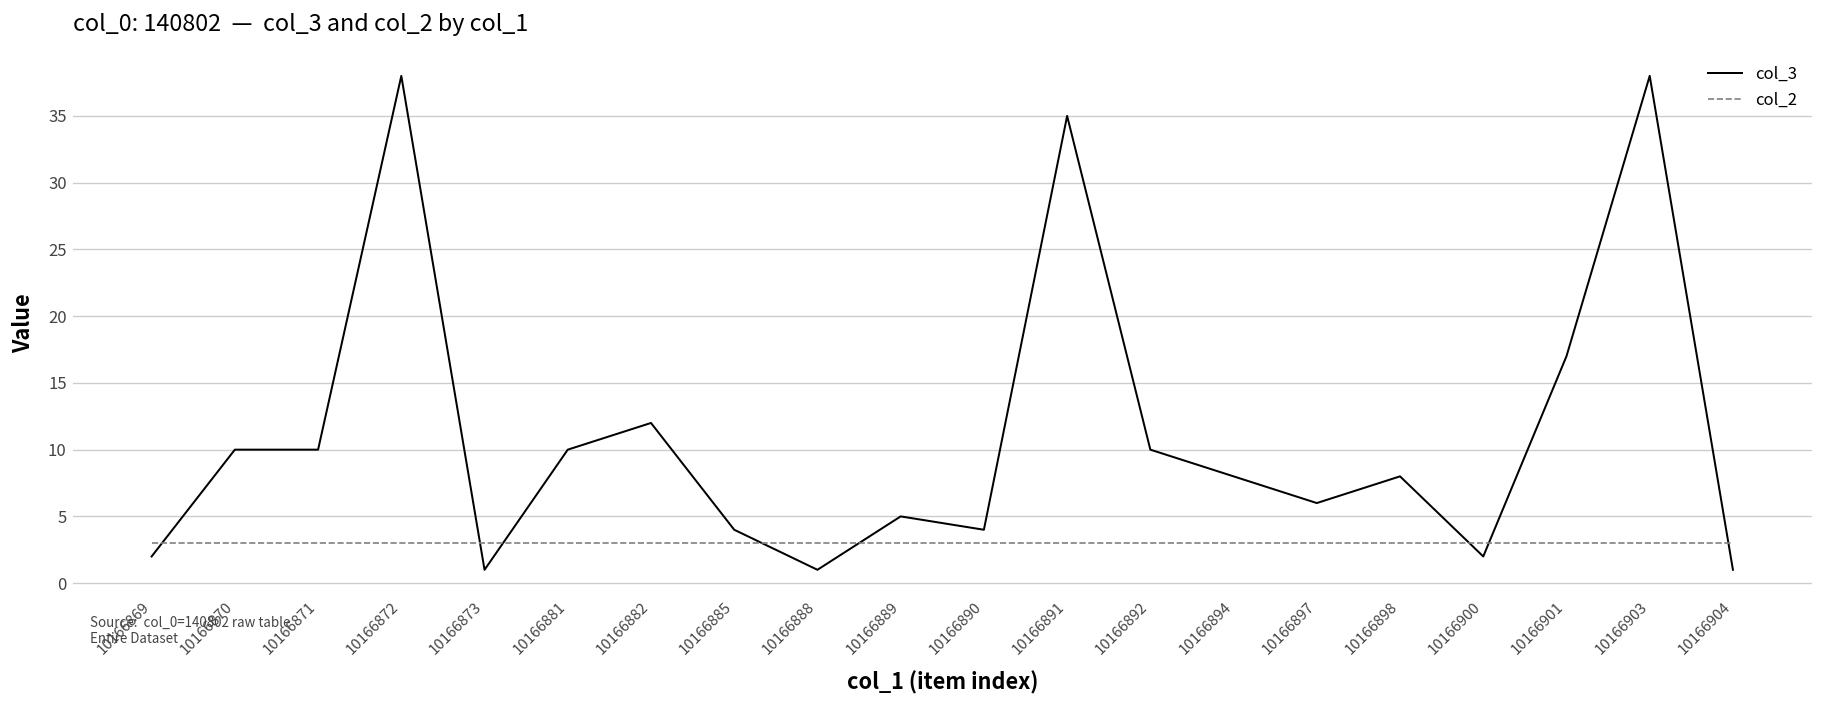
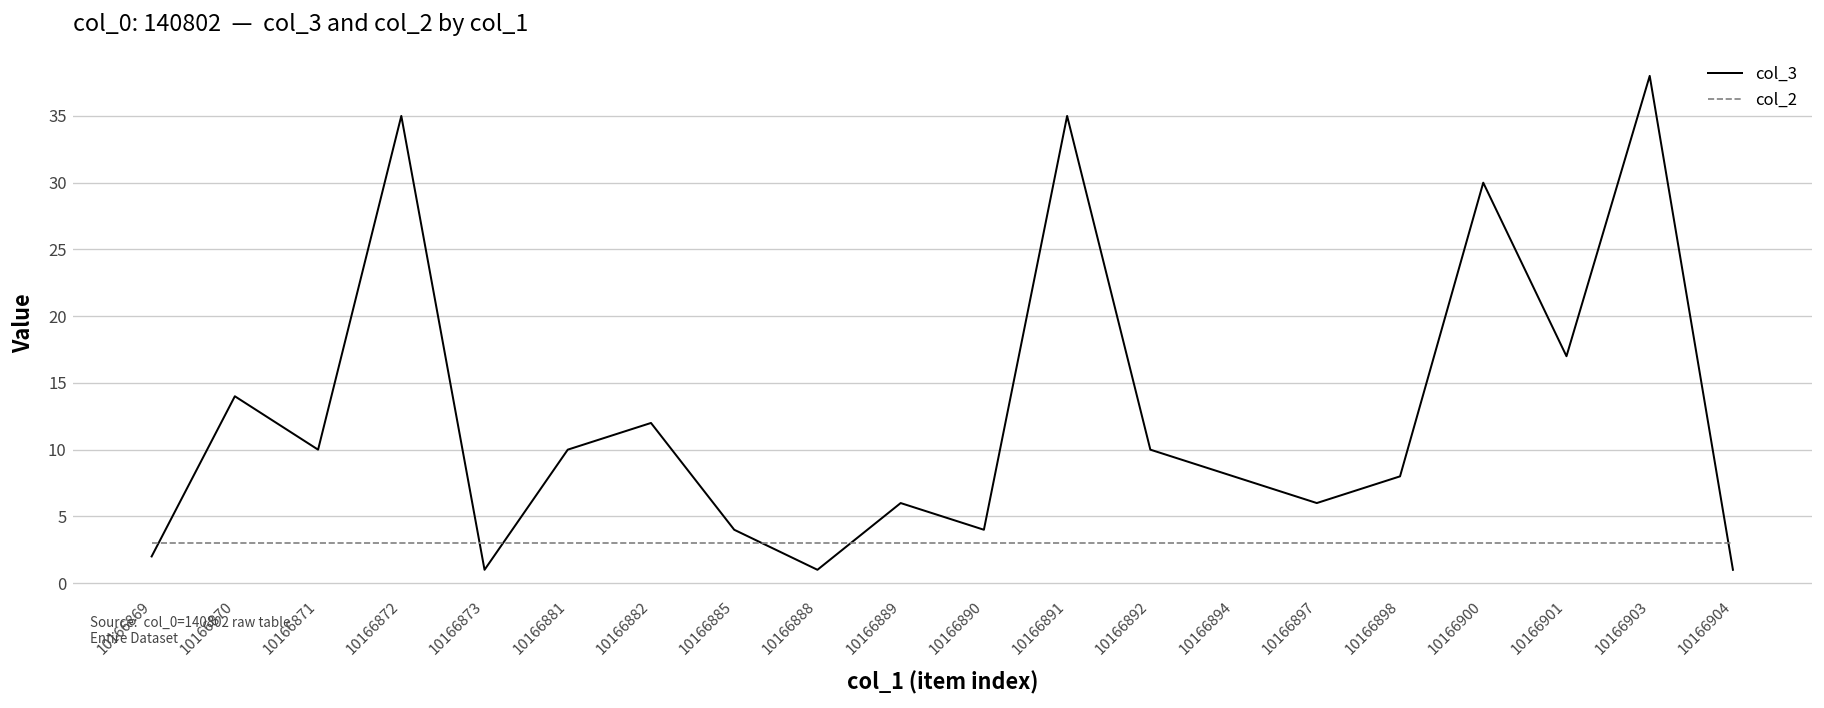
col_3, 10166870: 10 -> 14
col_3, 10166872: 38 -> 35
col_3, 10166889: 5 -> 6
col_3, 10166900: 2 -> 30
